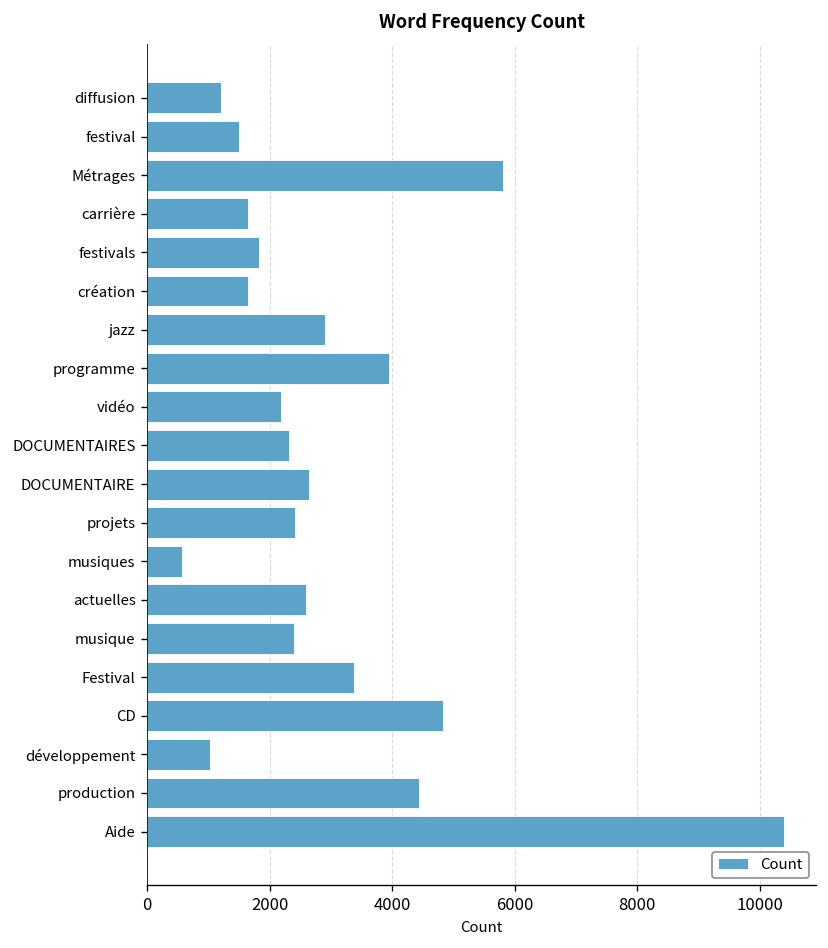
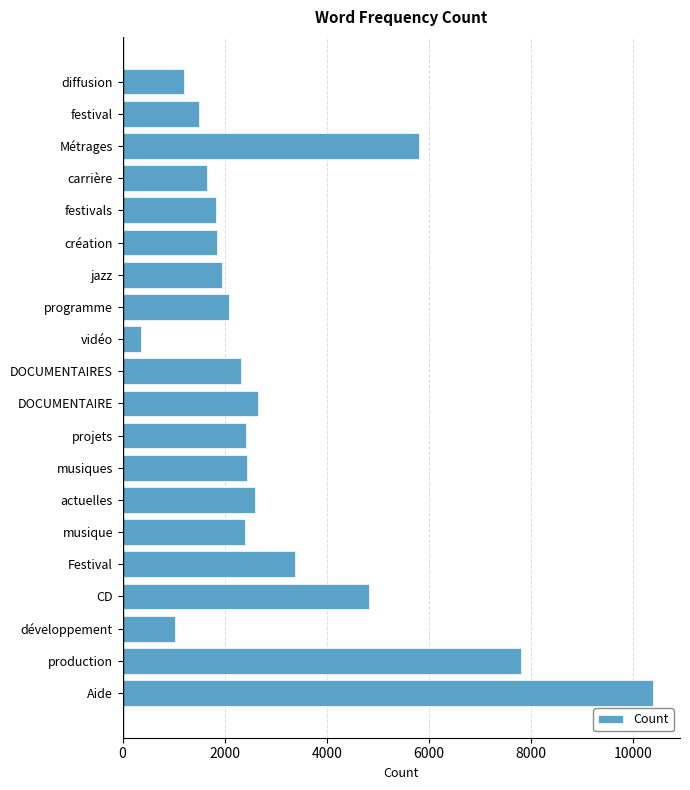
création: 1600 -> 1900
jazz: 2900 -> 2000
programme: 3900 -> 2100
vidéo: 2200 -> 400
musiques: 600 -> 2400
production: 4400 -> 7800
